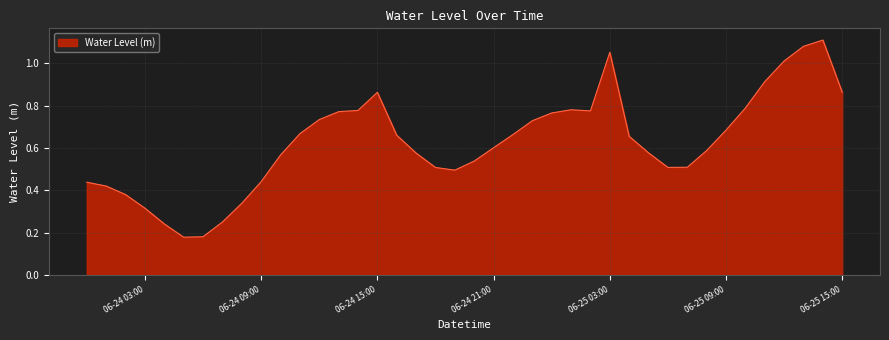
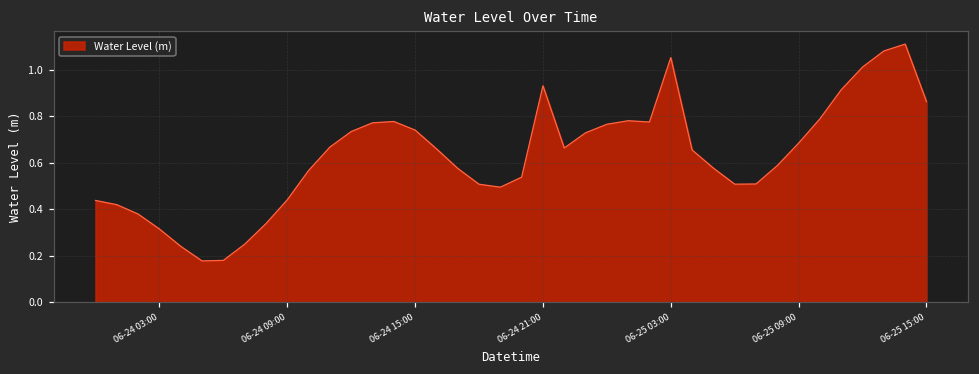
06-24 15:00: 0.86 -> 0.74
06-24 21:00: 0.60 -> 0.93
